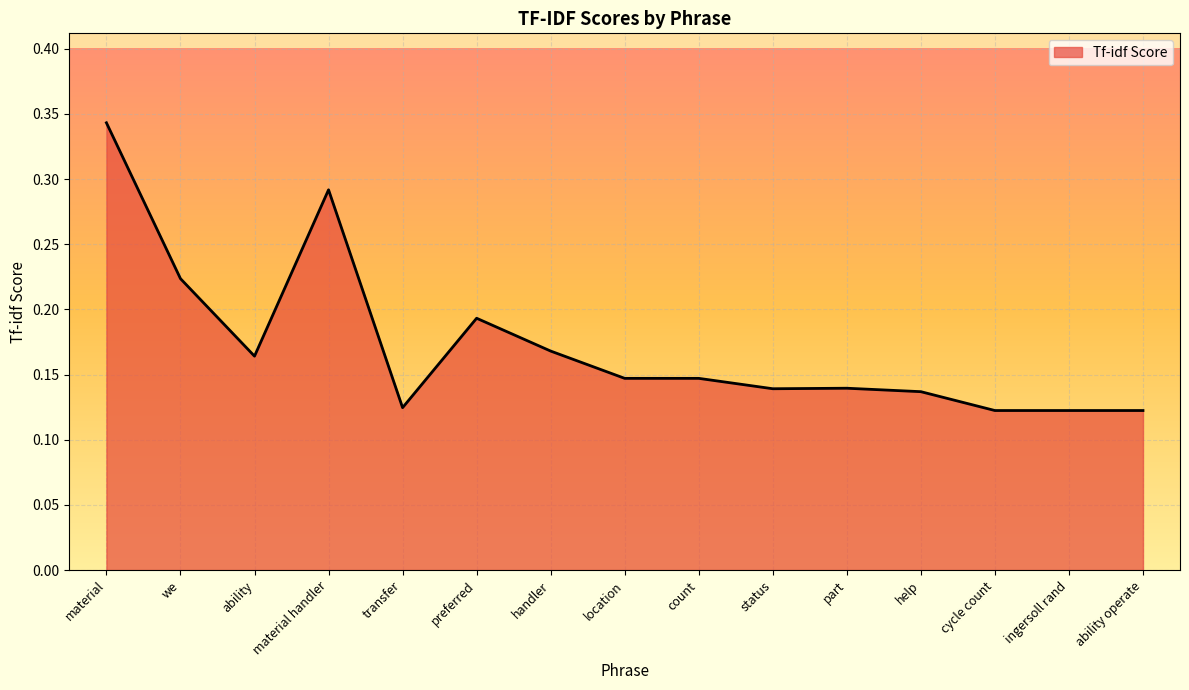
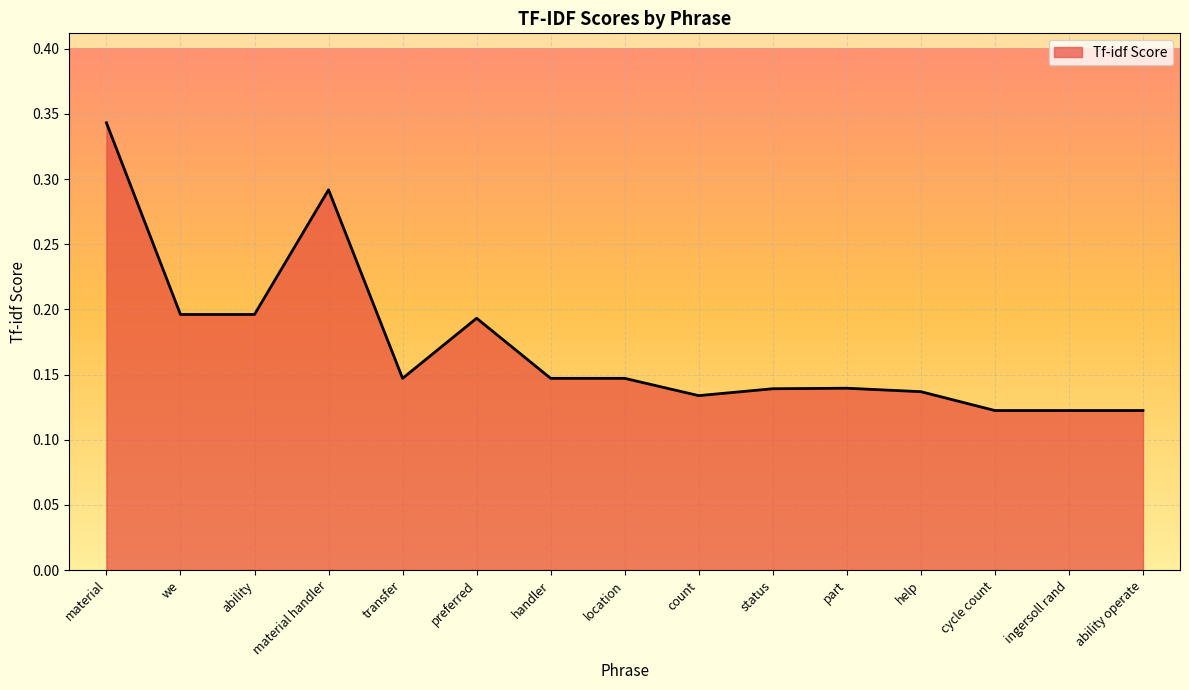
we: 0.224 -> 0.196
ability: 0.164 -> 0.196
transfer: 0.125 -> 0.147
handler: 0.168 -> 0.147
count: 0.147 -> 0.134
